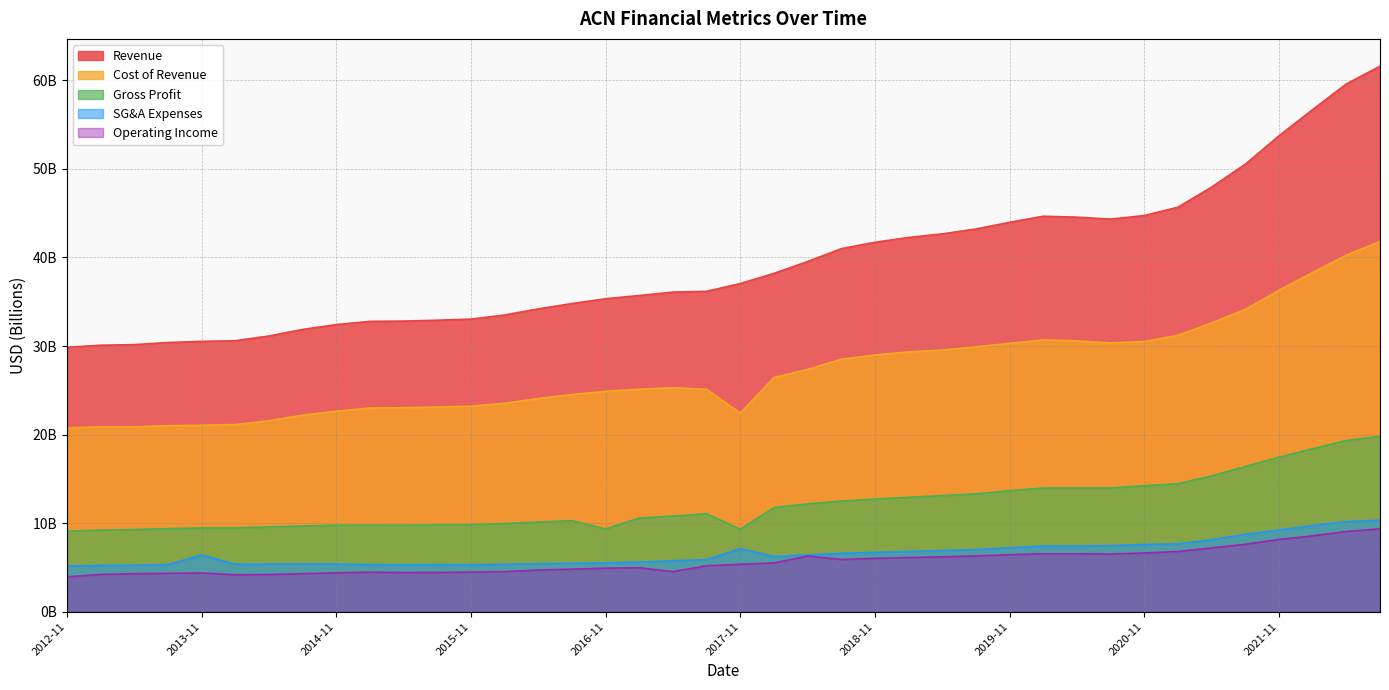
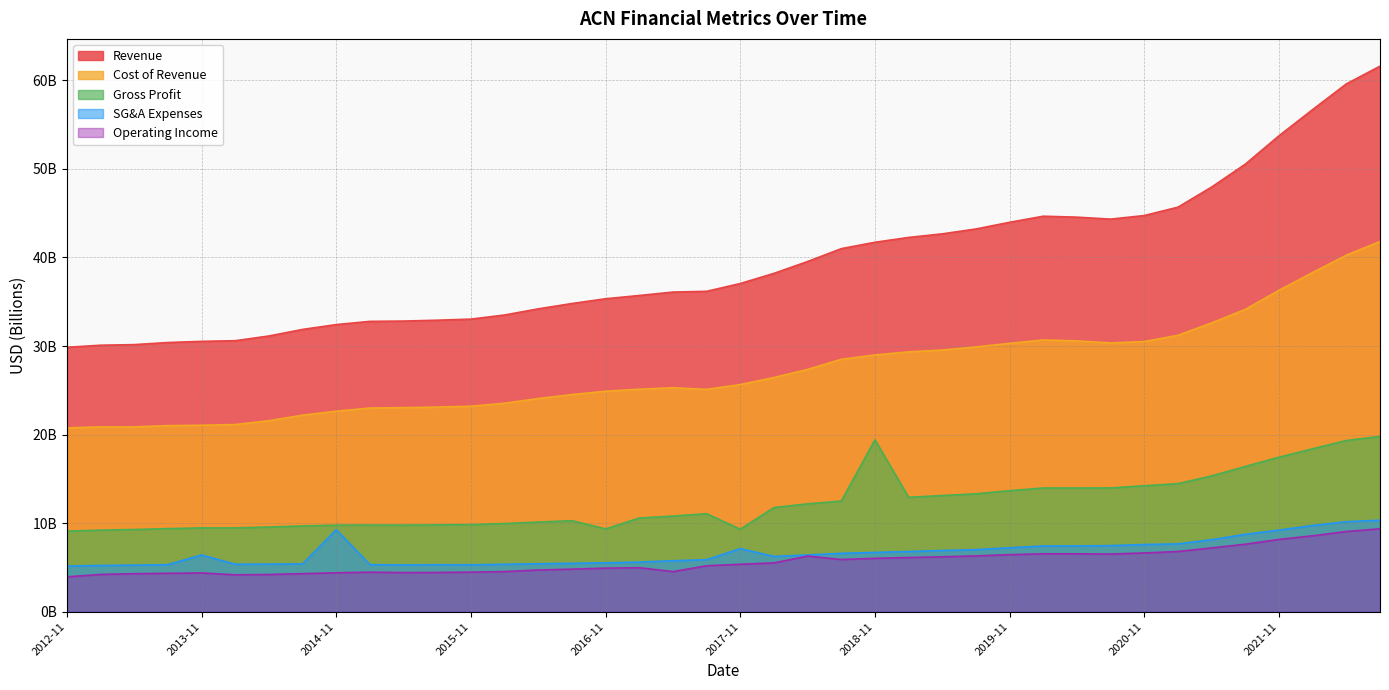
SG&A Expenses, 2014-11: 5000000000 -> 9000000000
Cost of Revenue, 2017-11: 22000000000 -> 26000000000
Gross Profit, 2018-11: 13000000000 -> 19000000000
